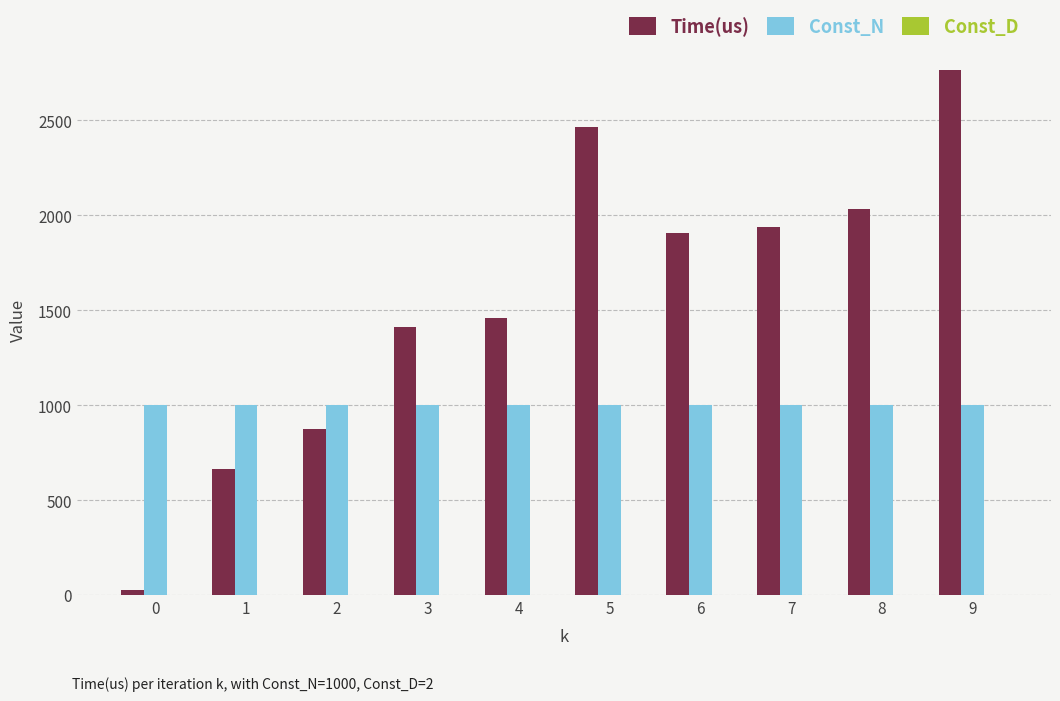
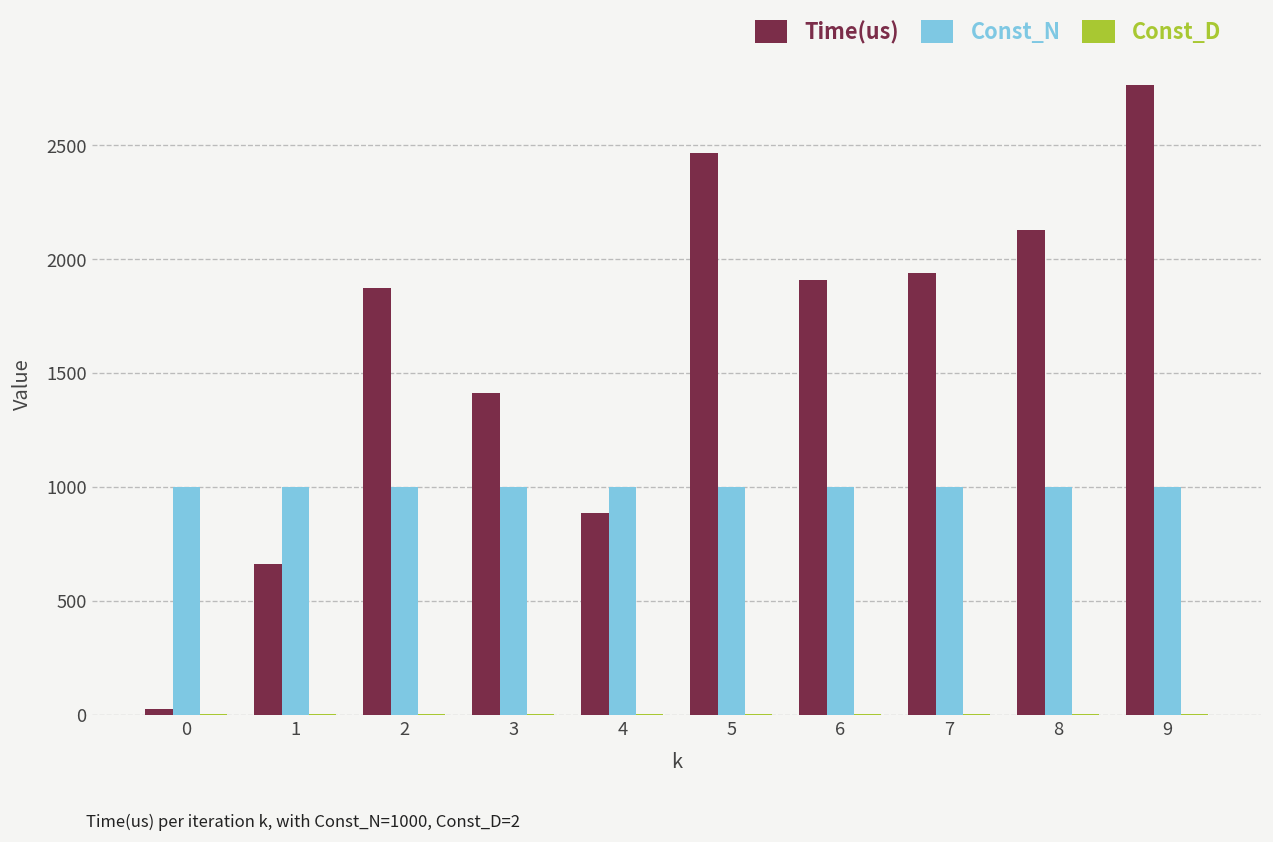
Time(us), 2: 870 -> 1880
Time(us), 4: 1460 -> 890
Time(us), 8: 2030 -> 2130
